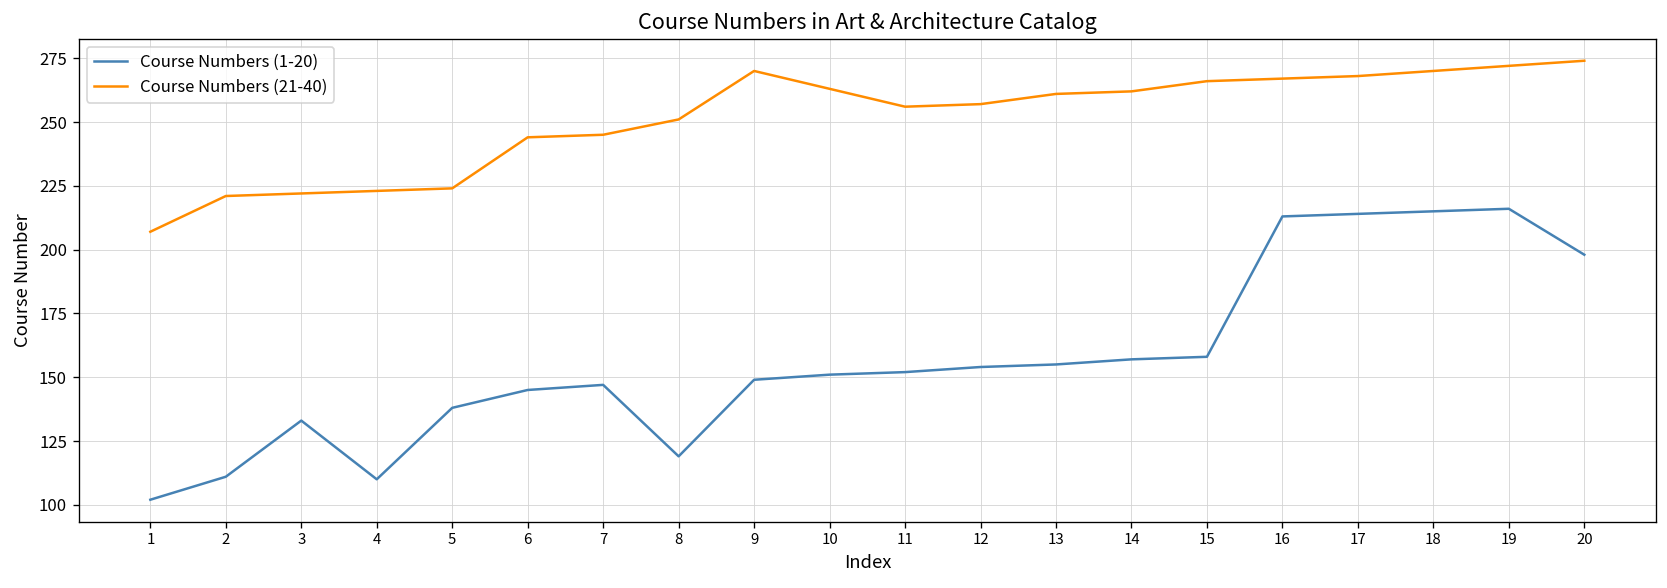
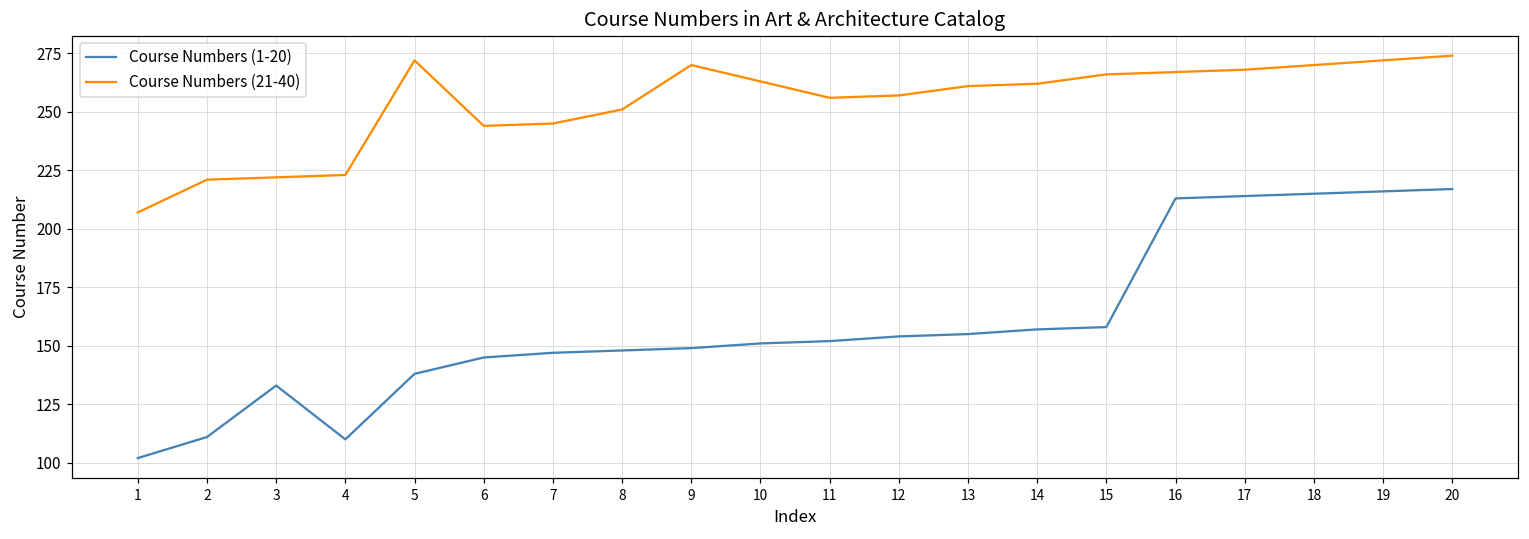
Course Numbers (21-40), 5: 224 -> 272
Course Numbers (1-20), 8: 119 -> 148
Course Numbers (1-20), 20: 198 -> 217
